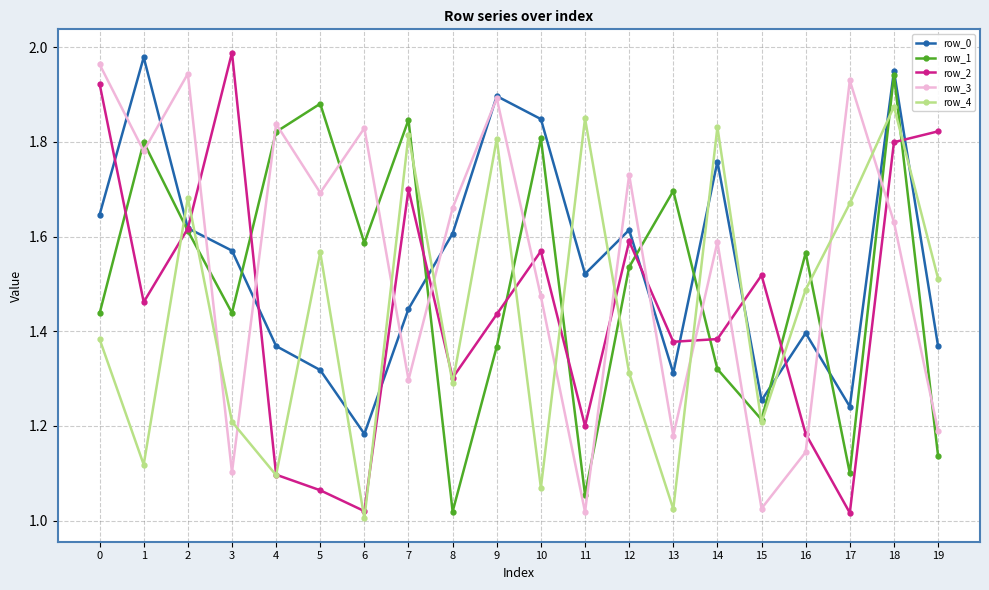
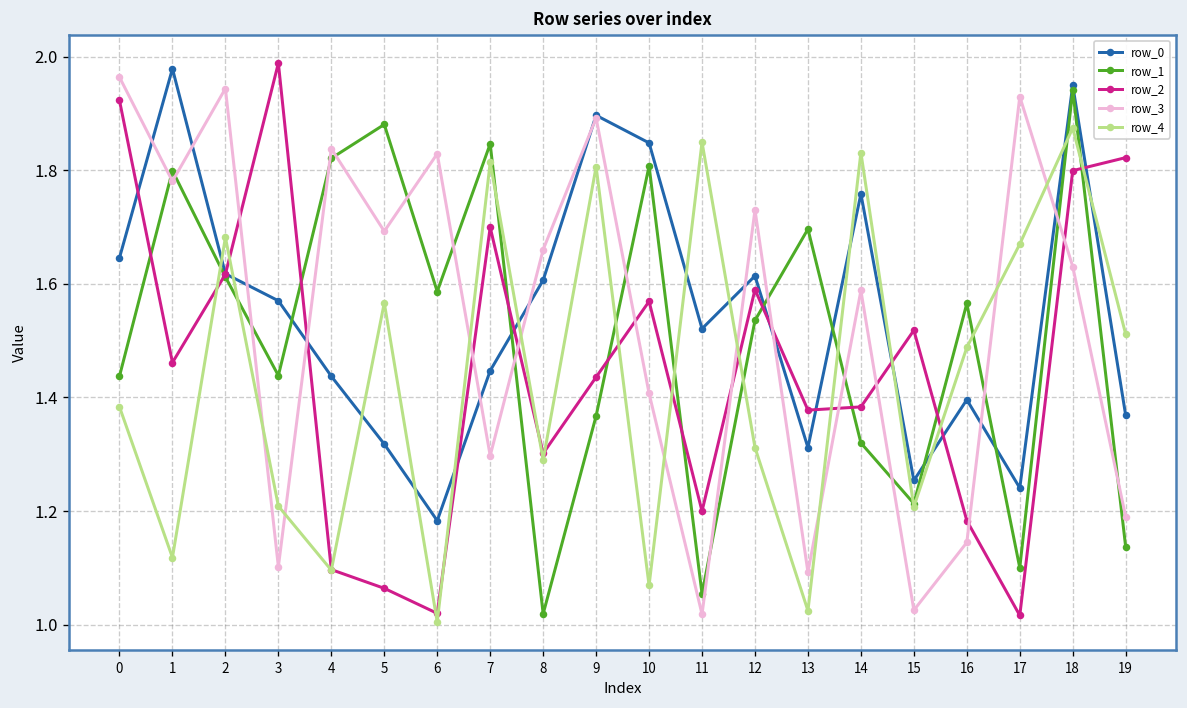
row_0, 4: 1.37 -> 1.44
row_3, 10: 1.47 -> 1.41
row_3, 13: 1.18 -> 1.09
